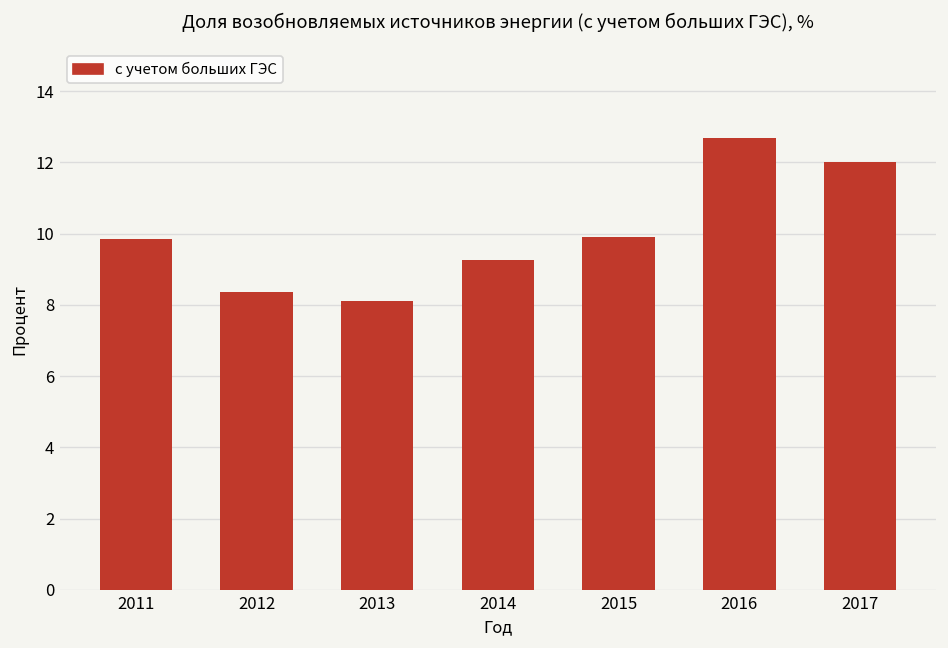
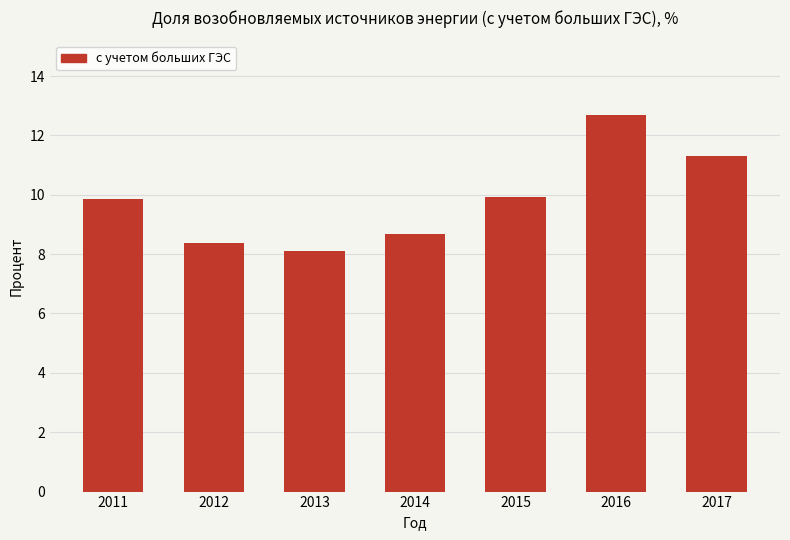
2014: 9.3 -> 8.7
2017: 12.0 -> 11.3
